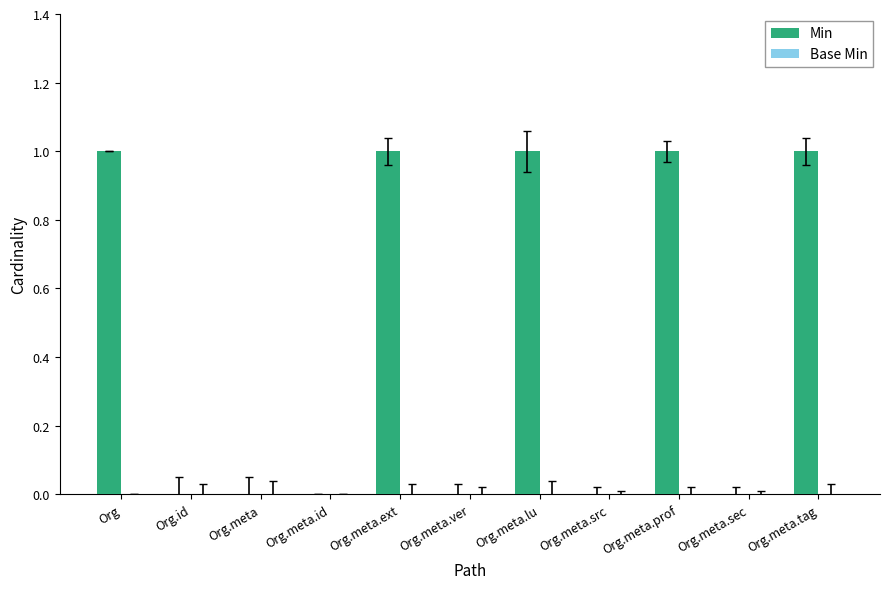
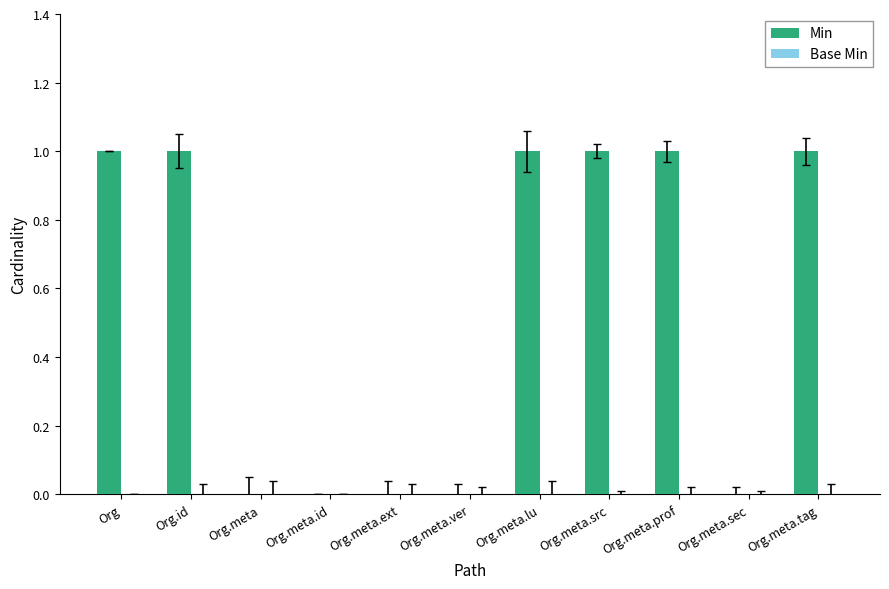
Min, Org.id: 0 -> 1
Min, Org.meta.ext: 1 -> 0
Min, Org.meta.src: 0 -> 1
